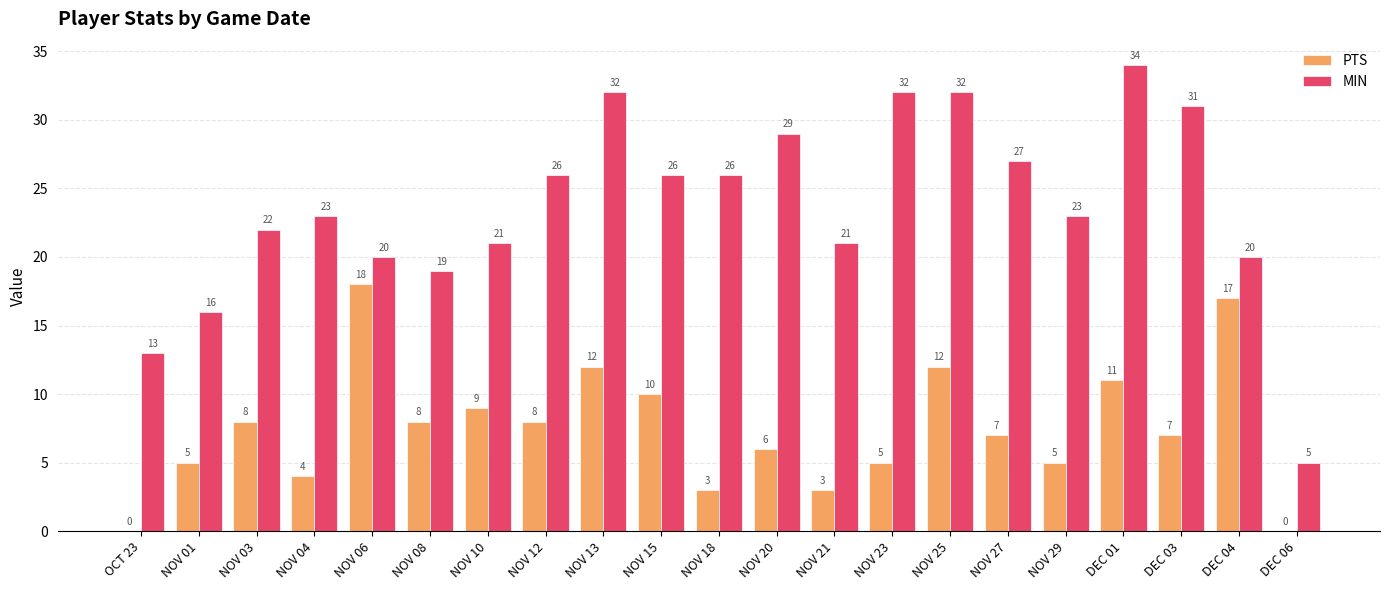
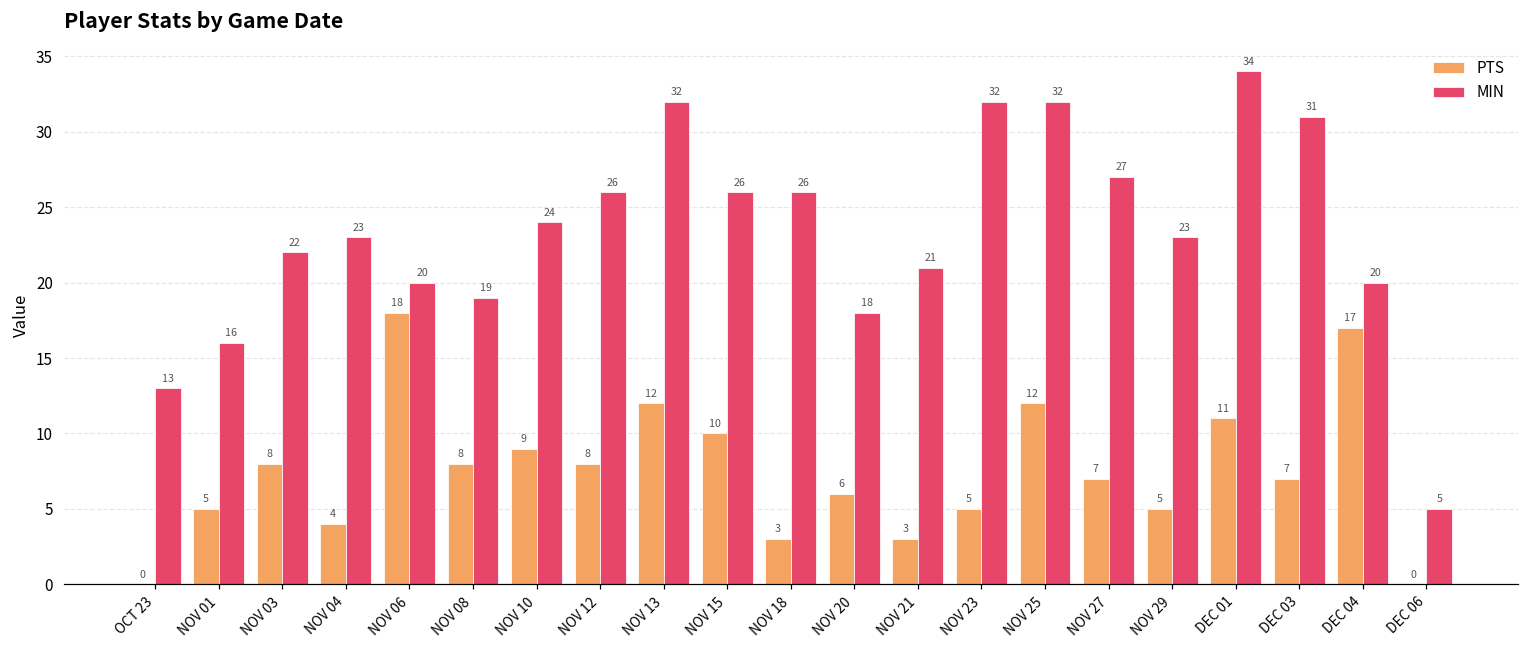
MIN, NOV 10: 21 -> 24
MIN, NOV 20: 29 -> 18
